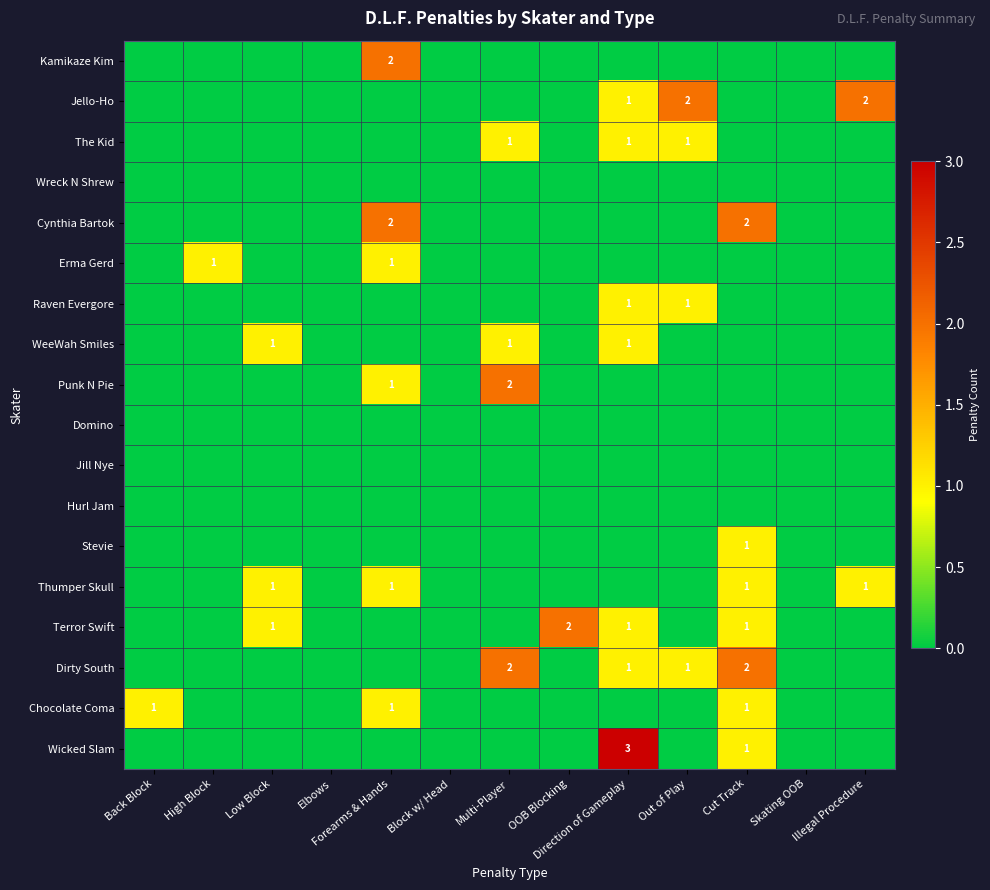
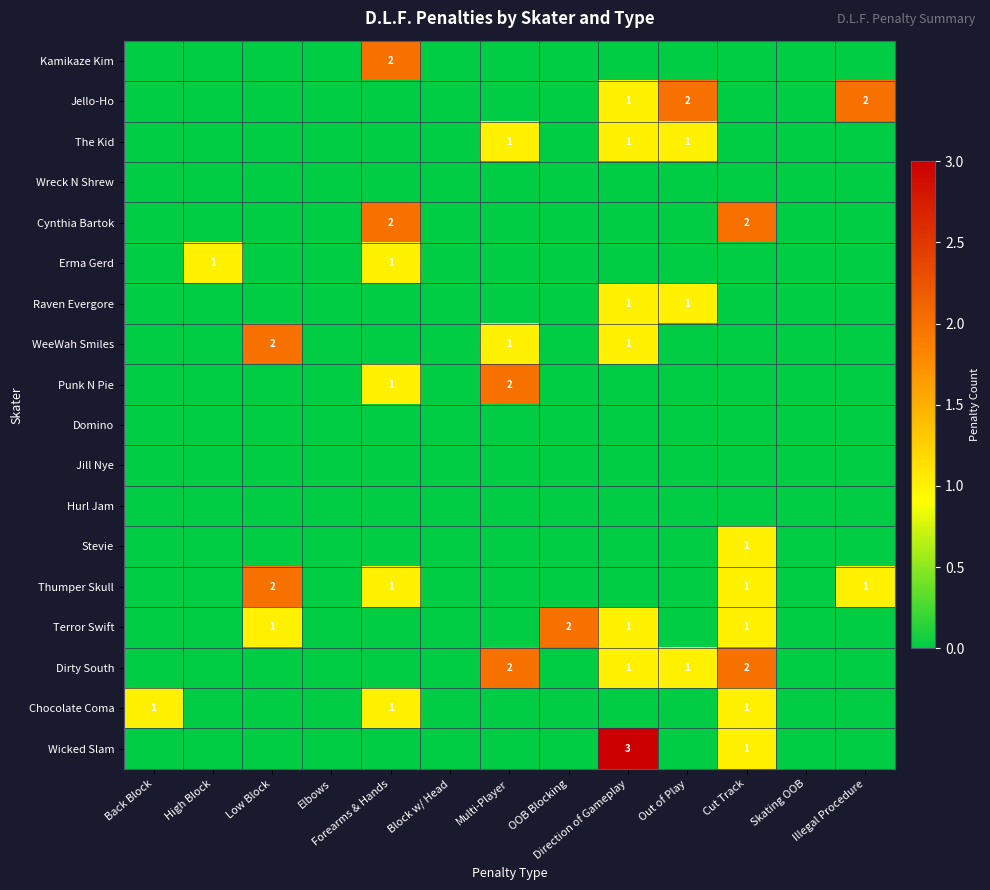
WeeWah Smiles, Low Block: 1 -> 2
Thumper Skull, Low Block: 1 -> 2
